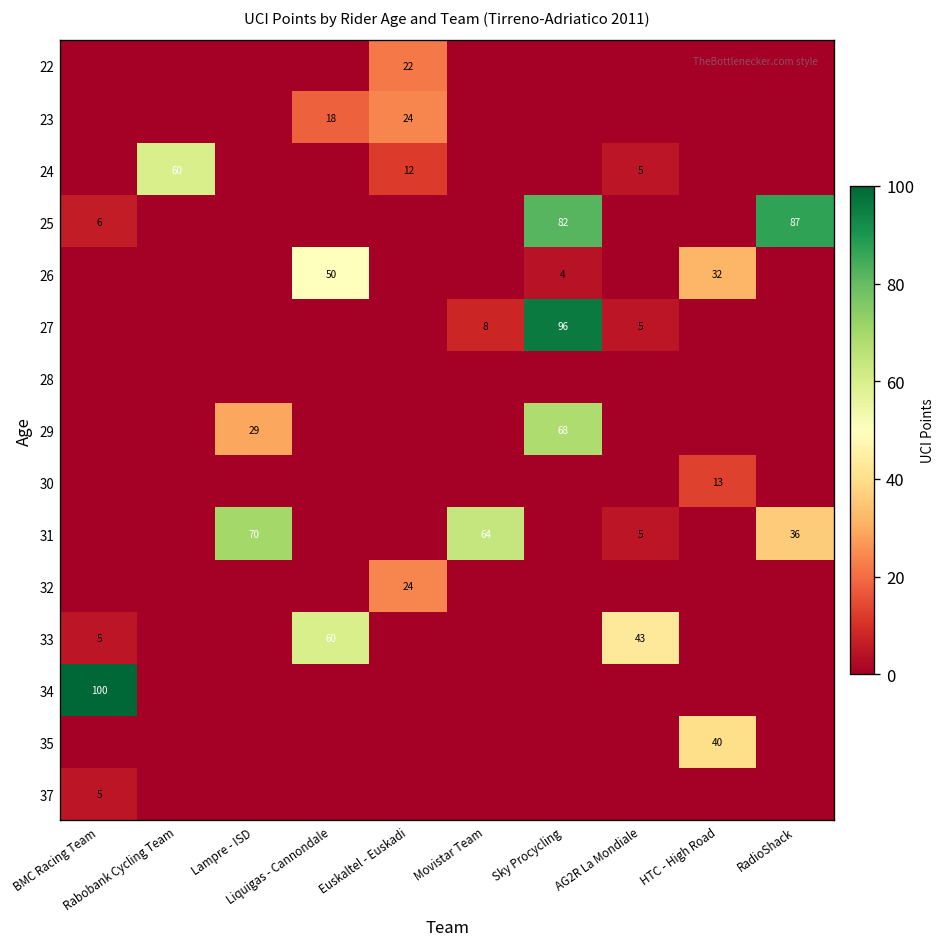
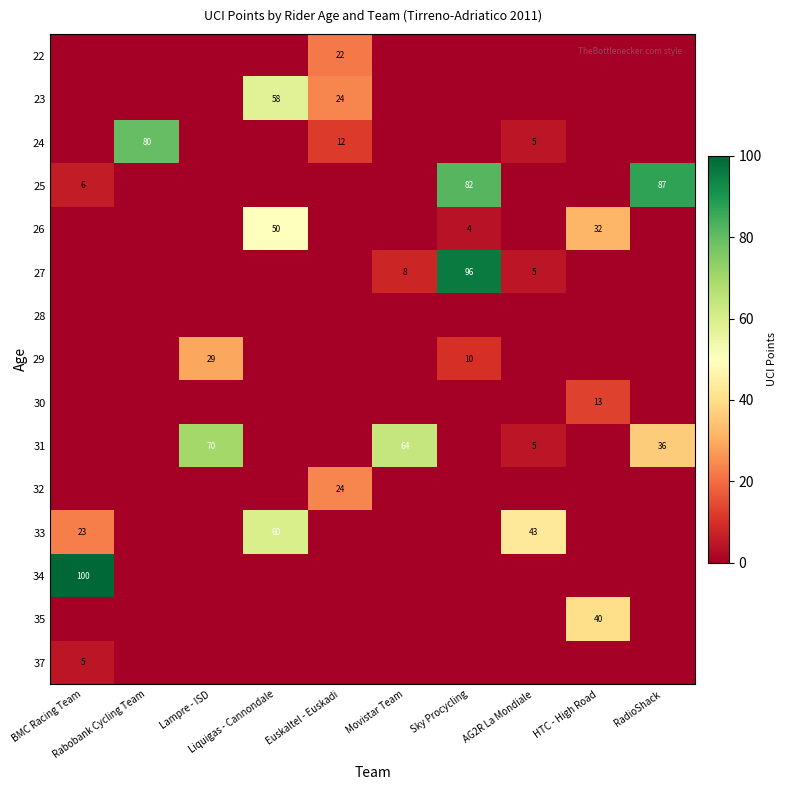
23, Liquigas - Cannondale: 18 -> 58
24, Rabobank Cycling Team: 60 -> 80
29, Sky Procycling: 68 -> 10
33, BMC Racing Team: 5 -> 23
